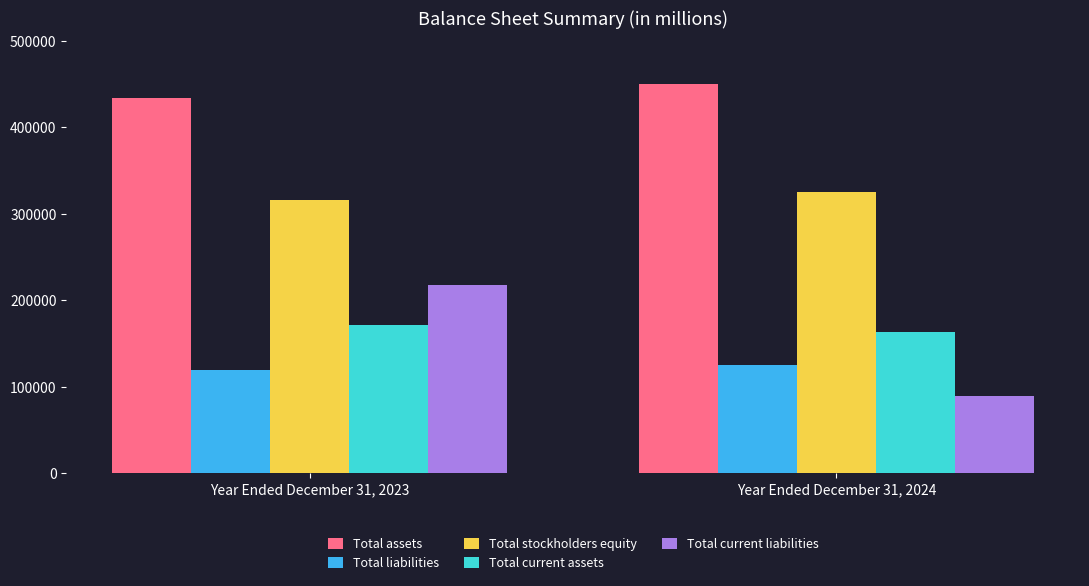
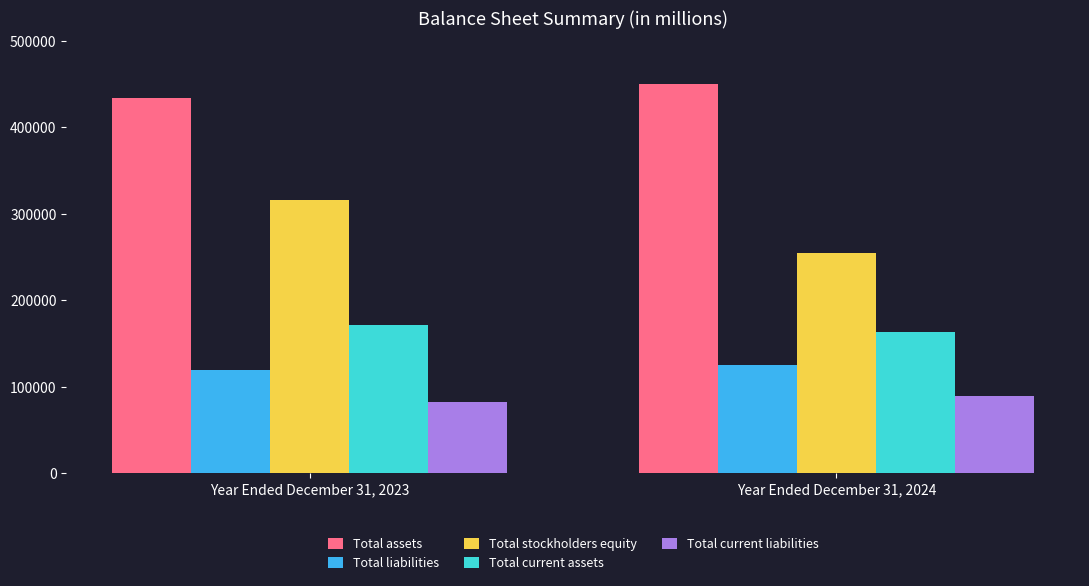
Total current liabilities, Year Ended December 31, 2023: 220000 -> 80000
Total stockholders equity, Year Ended December 31, 2024: 330000 -> 250000
